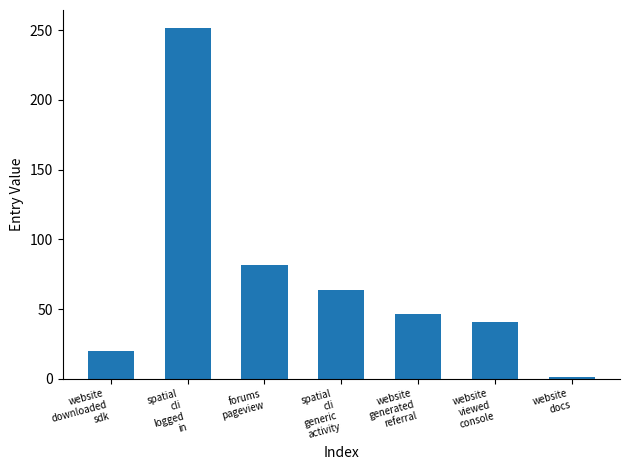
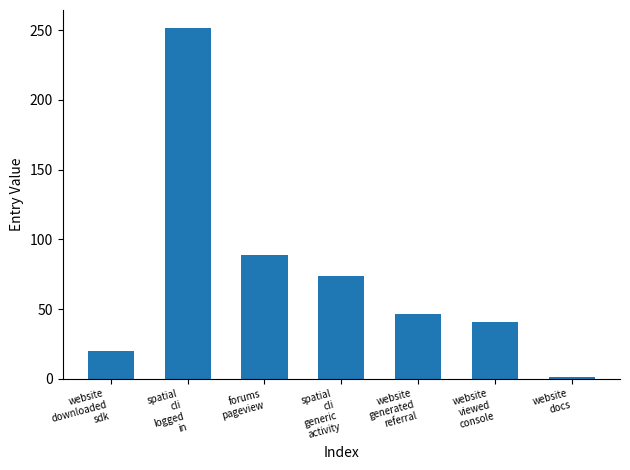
forums pageview: 81 -> 89
spatial cli generic activity: 64 -> 74
